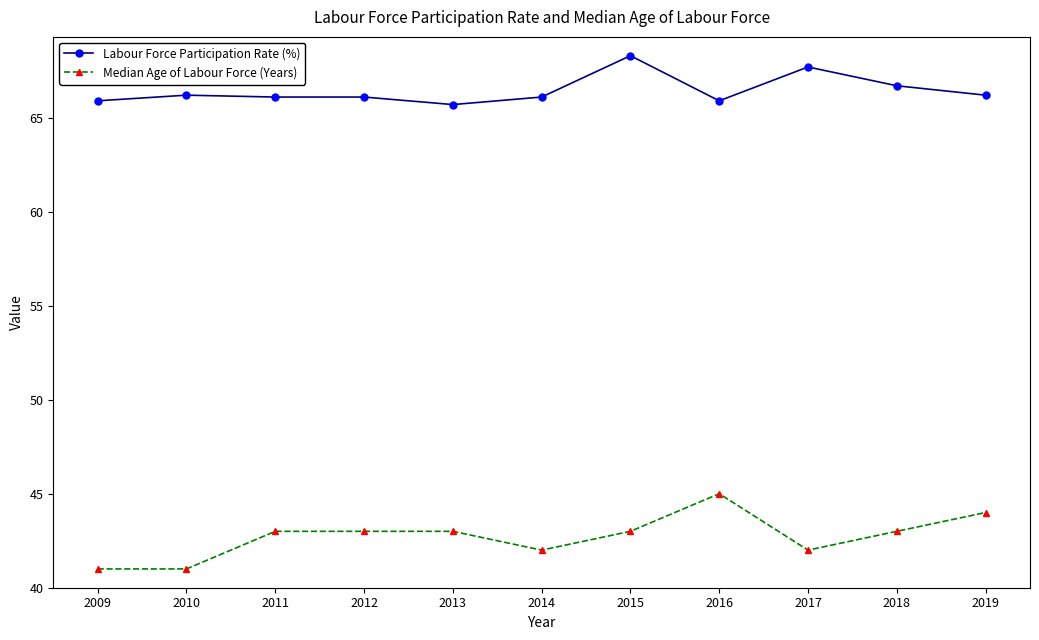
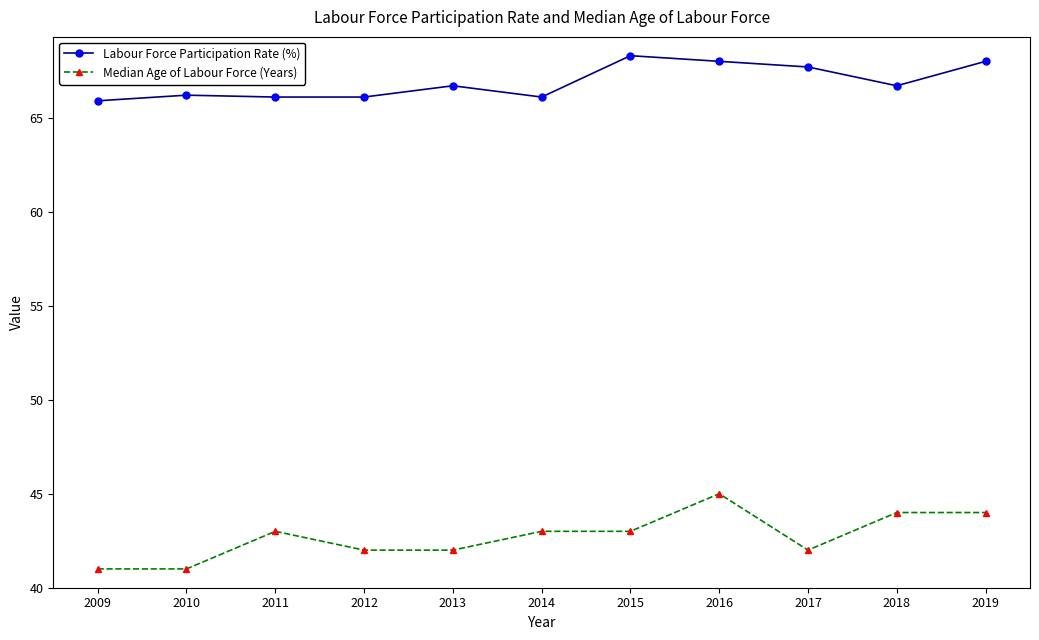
Median Age of Labour Force (Years), 2012: 43 -> 42
Labour Force Participation Rate (%), 2013: 65.7 -> 66.7
Median Age of Labour Force (Years), 2013: 43 -> 42
Median Age of Labour Force (Years), 2014: 42 -> 43
Labour Force Participation Rate (%), 2016: 65.9 -> 68.0
Median Age of Labour Force (Years), 2018: 43 -> 44
Labour Force Participation Rate (%), 2019: 66.2 -> 68.0
